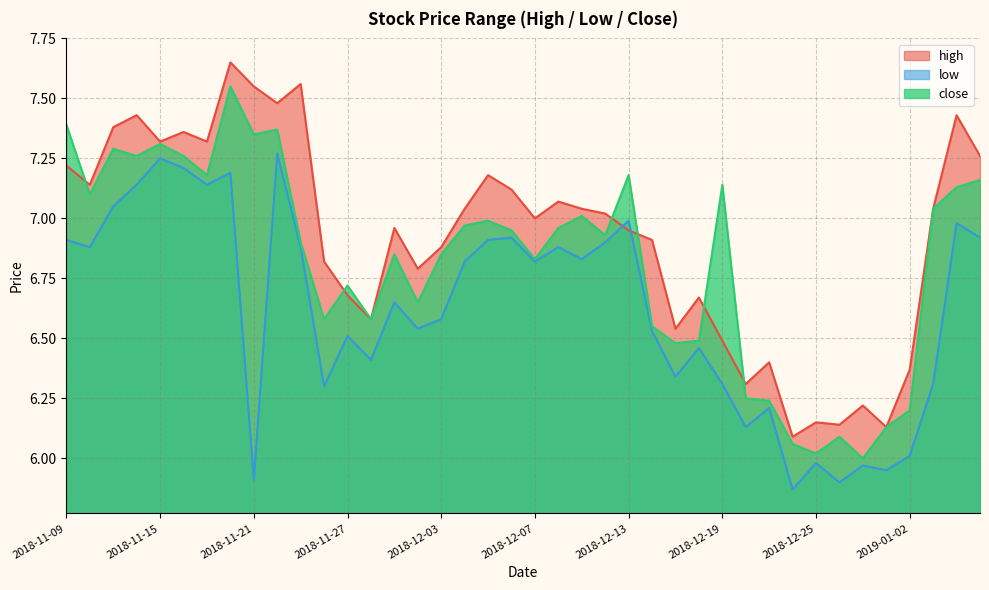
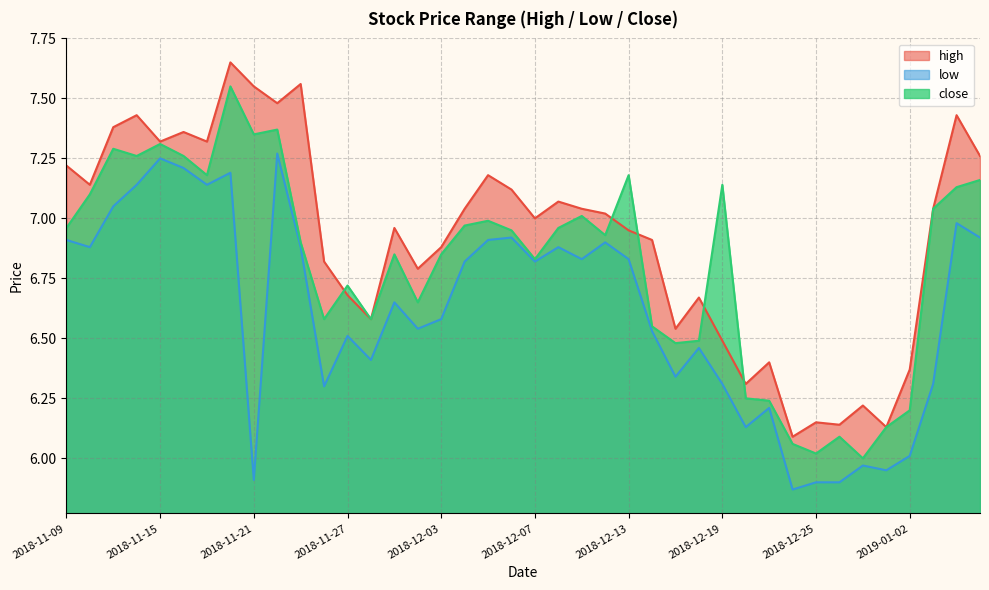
close, 2018-11-09: 7.39 -> 6.96
low, 2018-12-13: 6.99 -> 6.83
low, 2018-12-25: 5.98 -> 5.90
